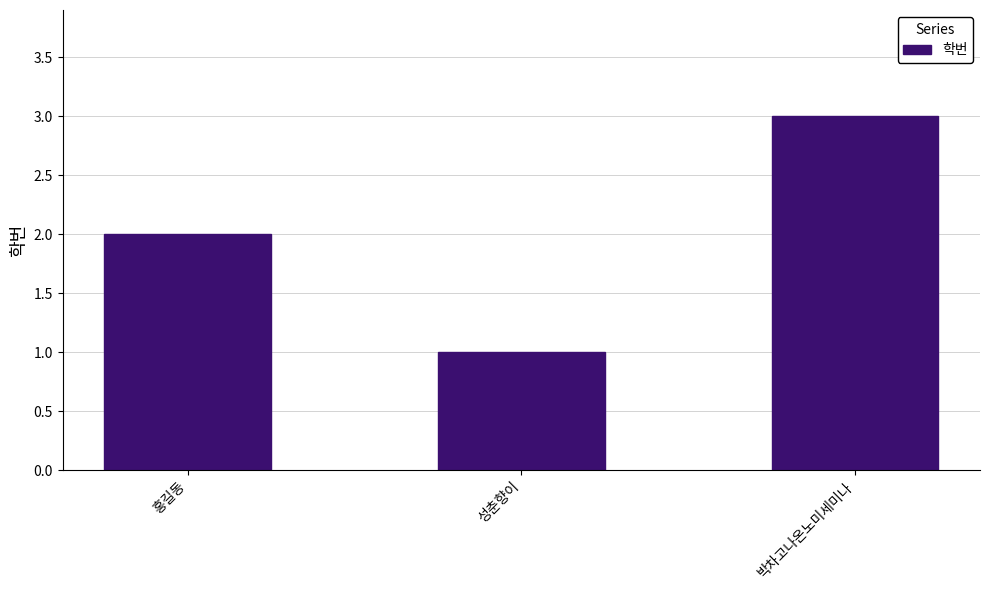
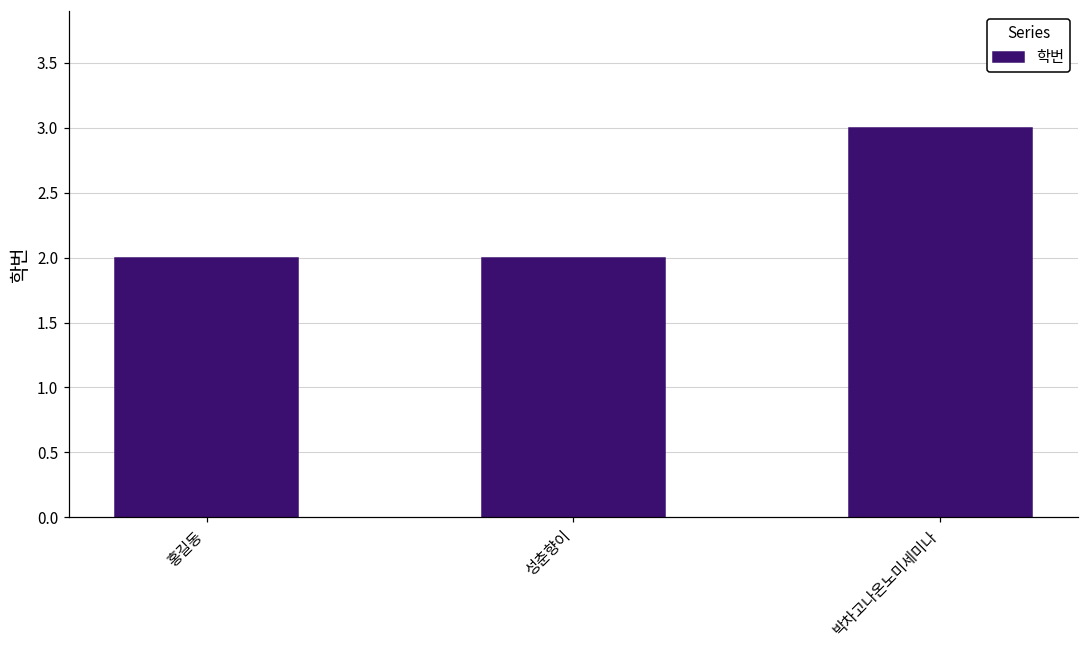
성춘향이: 1 -> 2
